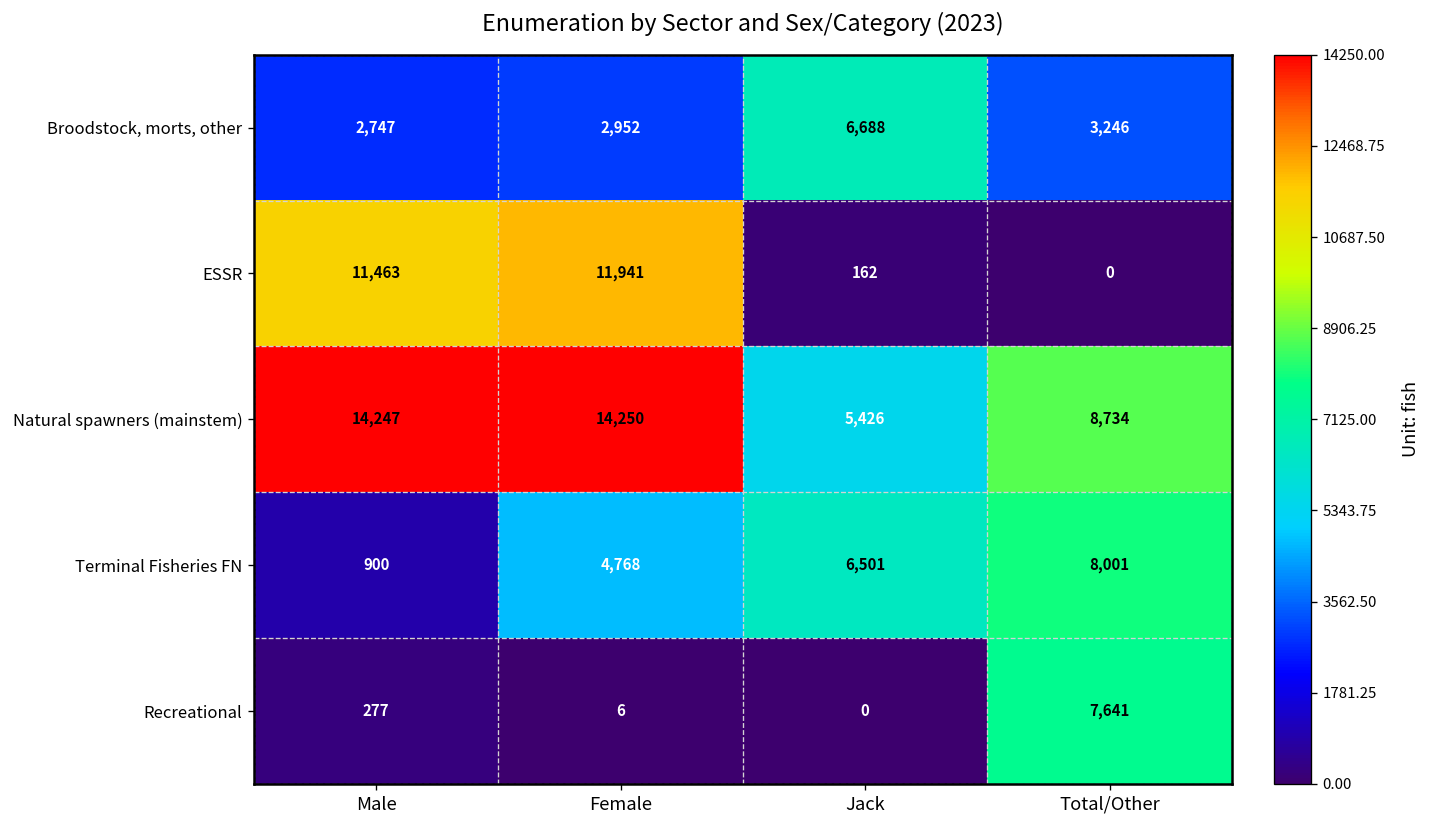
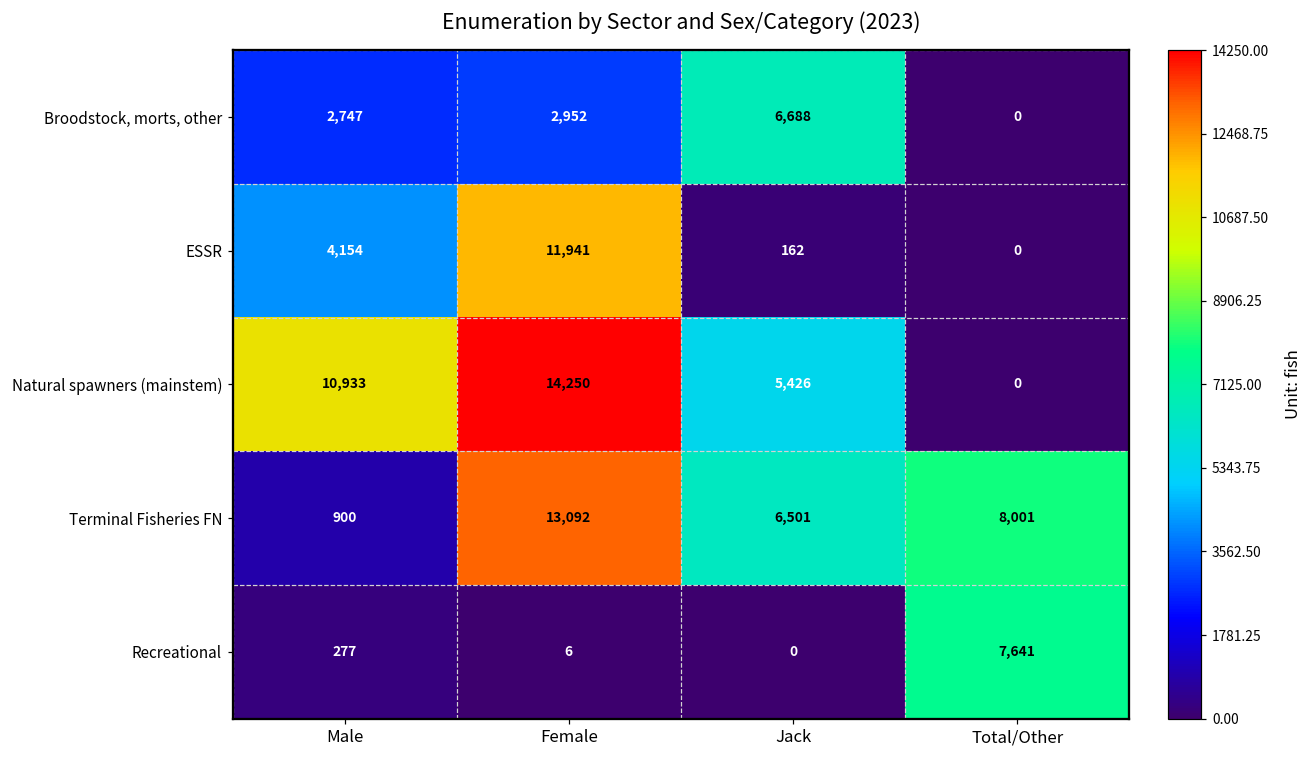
Broodstock, morts, other, Total/Other: 3,246 -> 0
ESSR, Male: 11,463 -> 4,154
Natural spawners (mainstem), Male: 14,247 -> 10,933
Natural spawners (mainstem), Total/Other: 8,734 -> 0
Terminal Fisheries FN, Female: 4,768 -> 13,092
